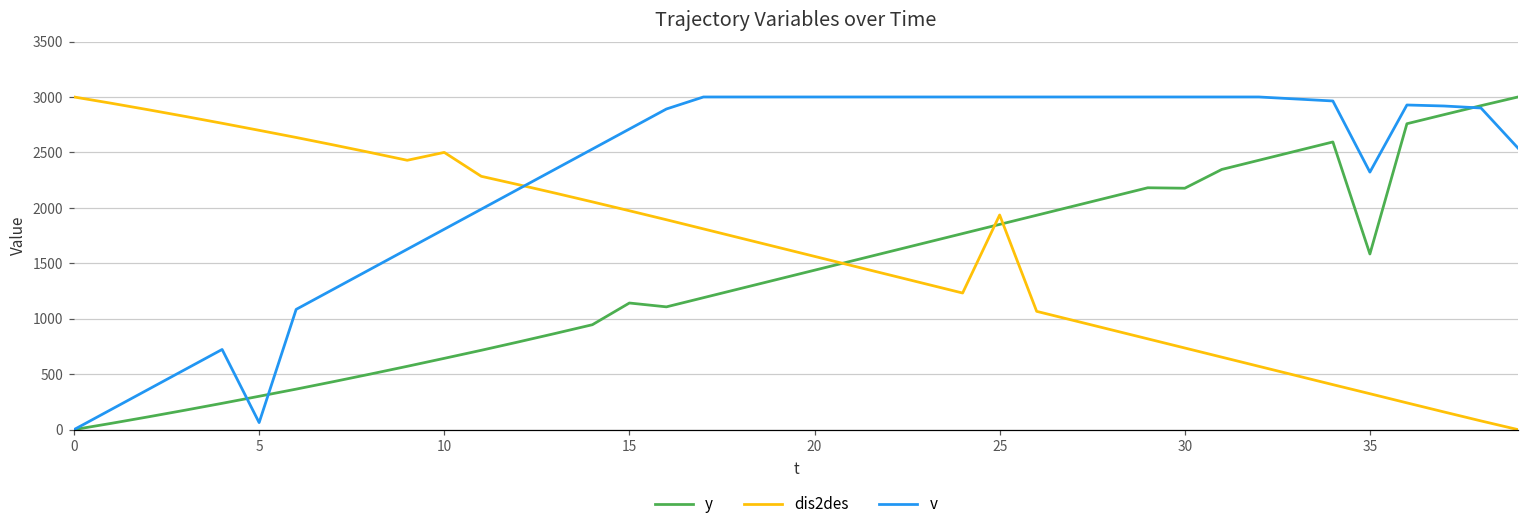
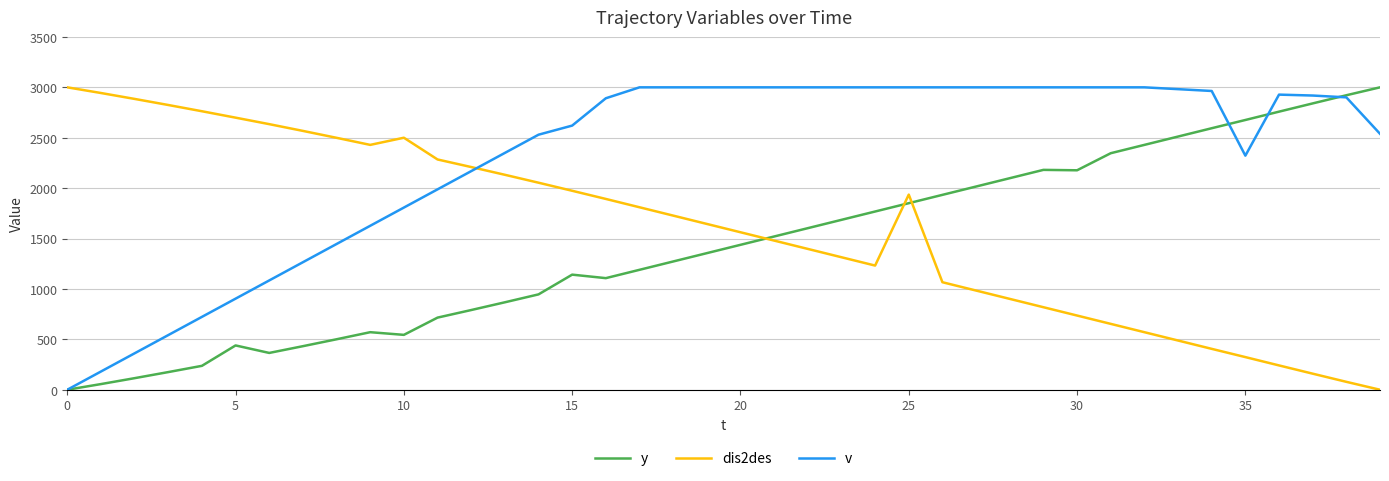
y, 5: 300 -> 440
v, 5: 60 -> 900
y, 10: 640 -> 540
v, 15: 2710 -> 2620
y, 35: 1580 -> 2680
